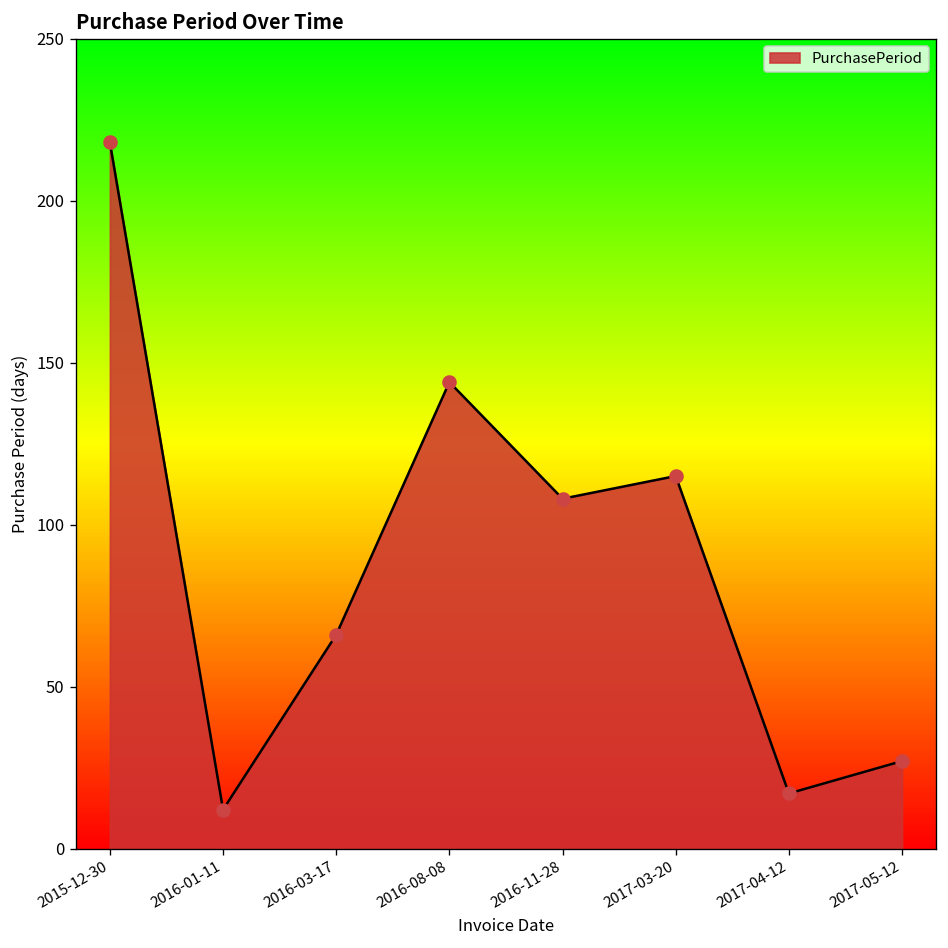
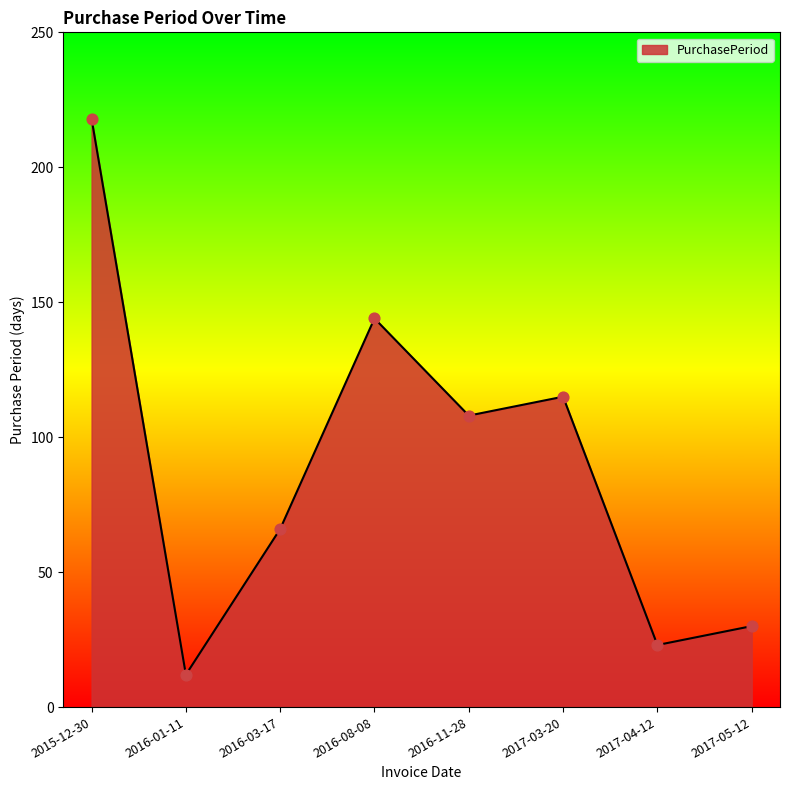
2017-04-12: 17 -> 23
2017-05-12: 27 -> 30
